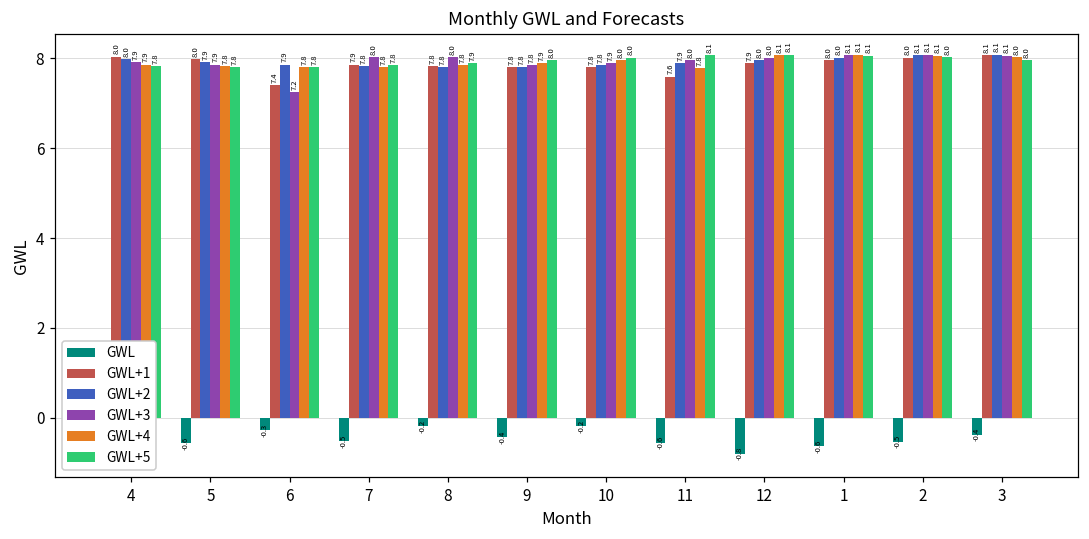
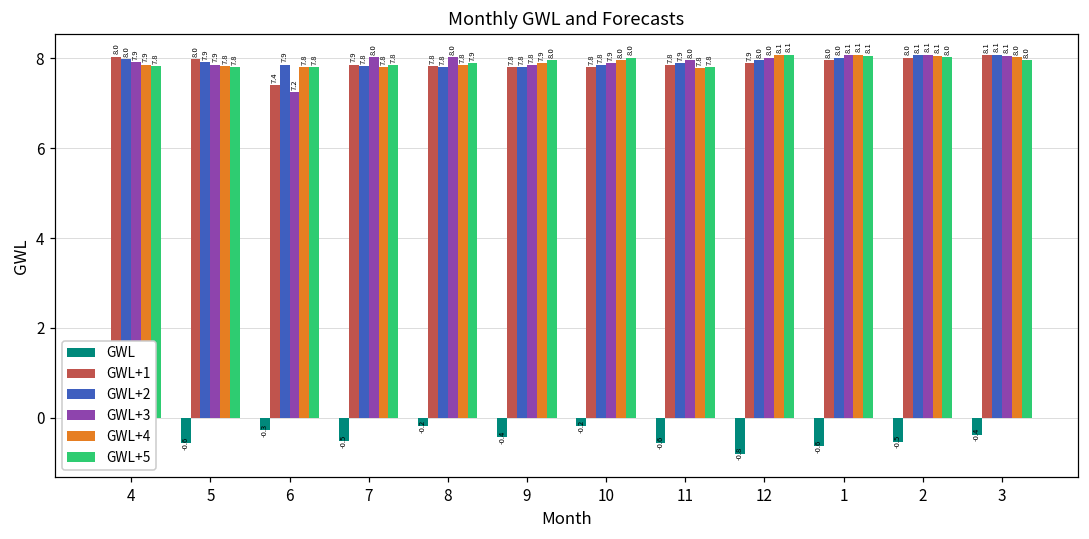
GWL+1, 11: 7.6 -> 7.8
GWL+5, 11: 8.1 -> 7.8
